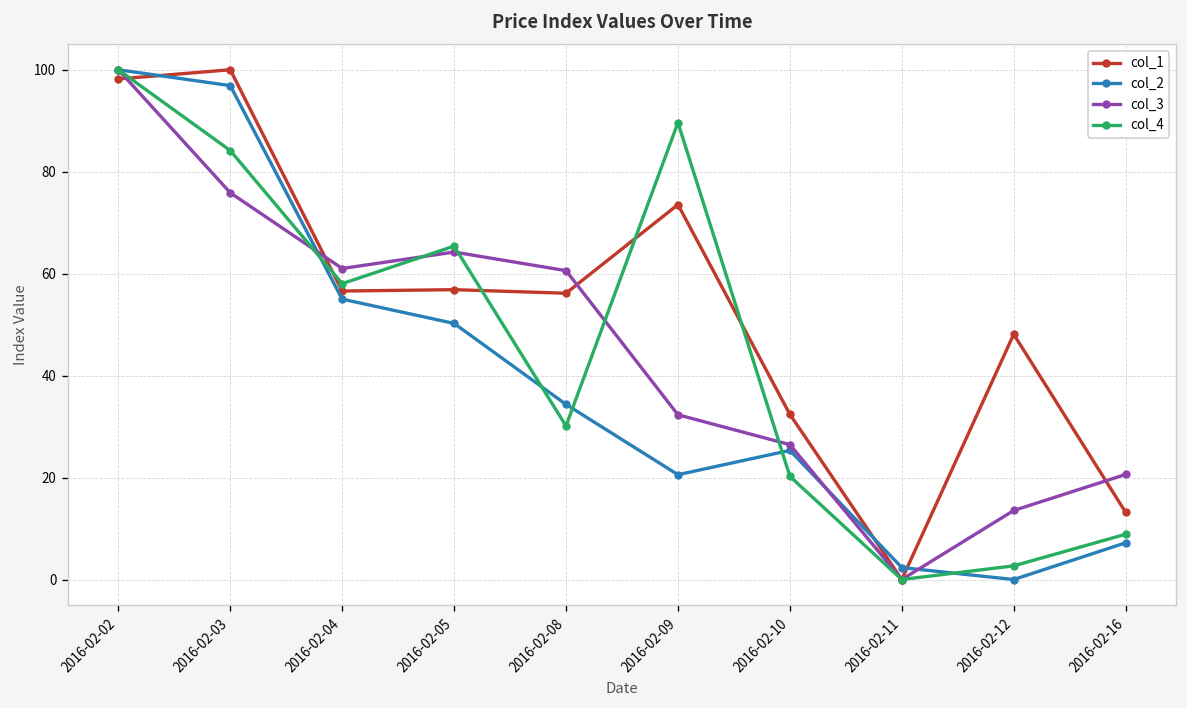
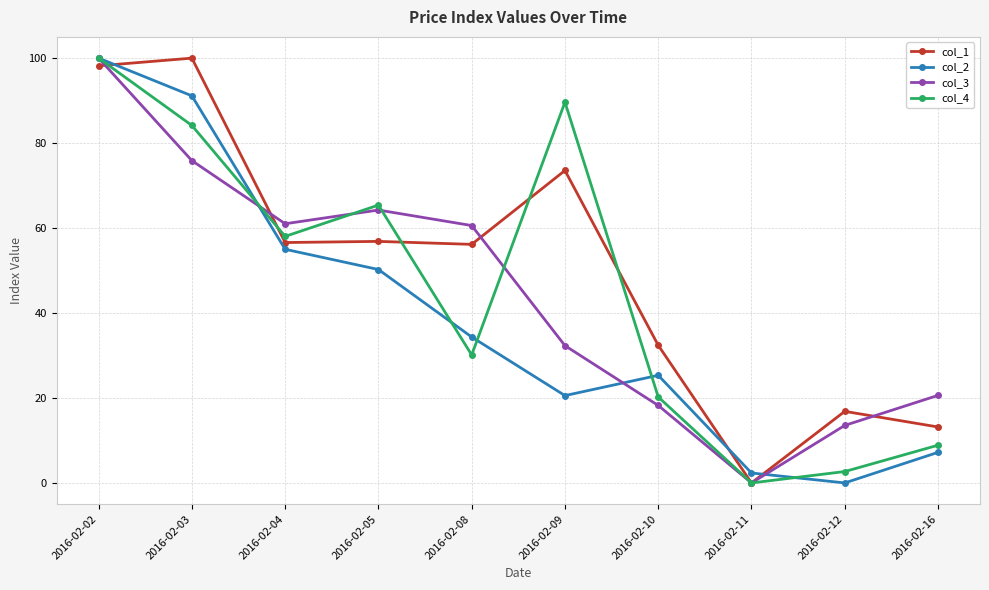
col_2, 2016-02-03: 97 -> 91
col_3, 2016-02-10: 26 -> 18
col_1, 2016-02-12: 48 -> 17
